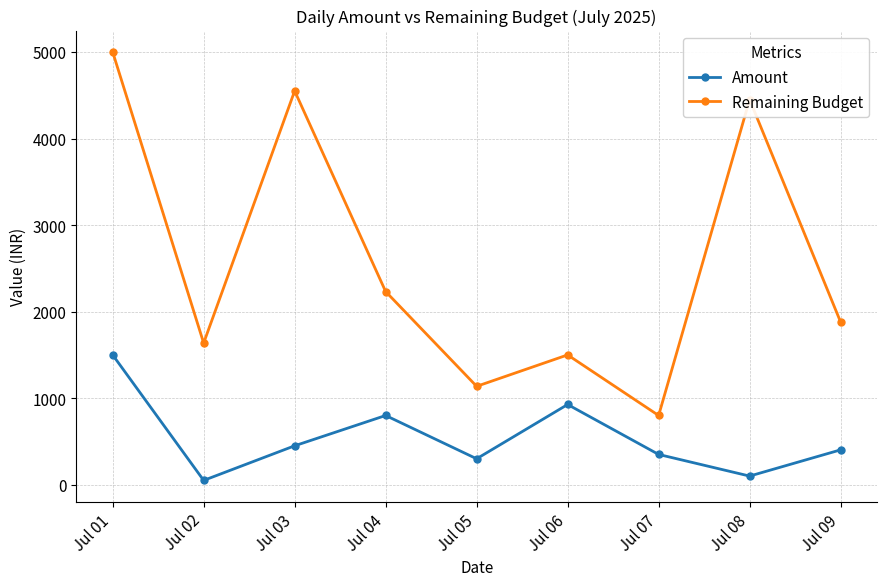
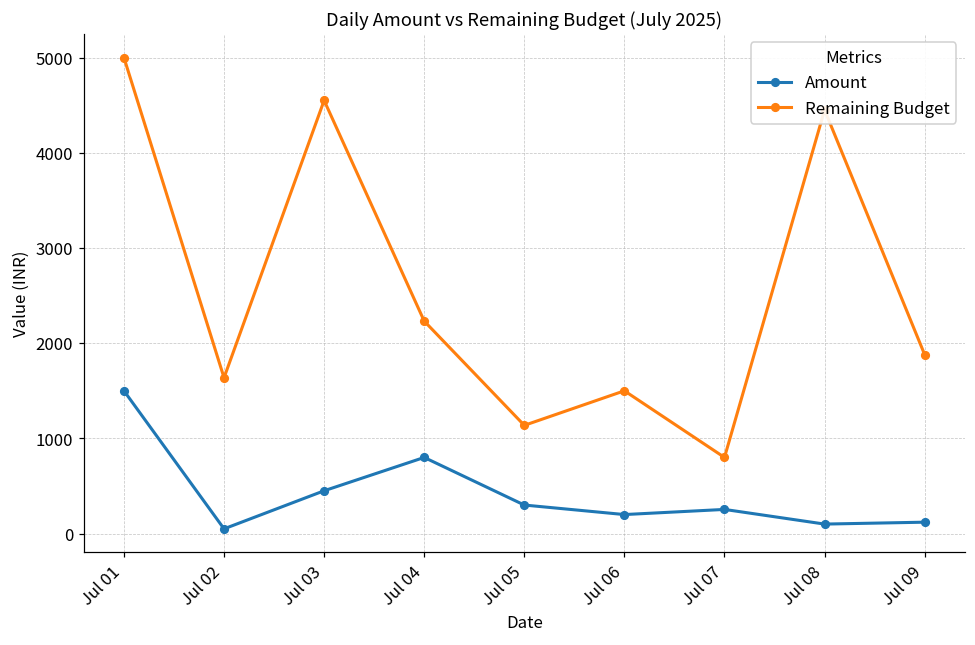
Amount, Jul 06: 900 -> 200
Amount, Jul 07: 400 -> 300
Amount, Jul 09: 400 -> 100
